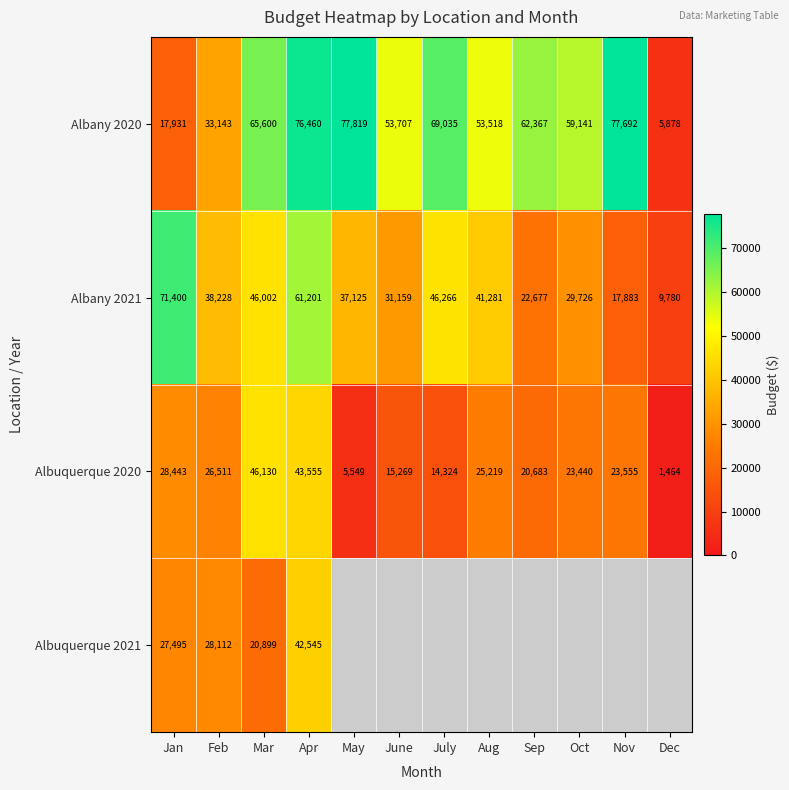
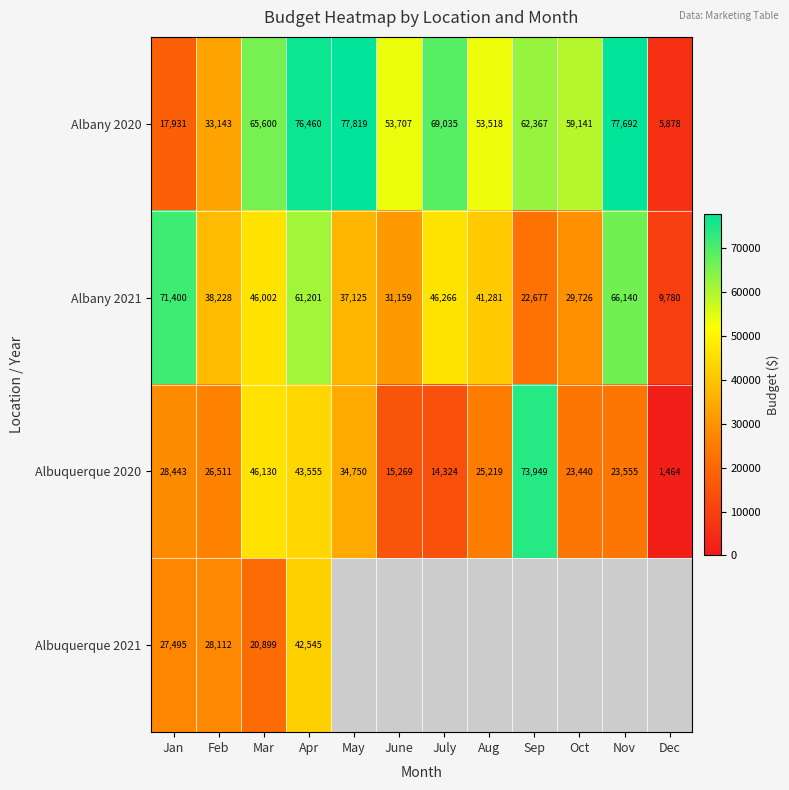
Albany 2021, Nov: 17,883 -> 66,140
Albuquerque 2020, May: 5,549 -> 34,750
Albuquerque 2020, Sep: 20,683 -> 73,949
